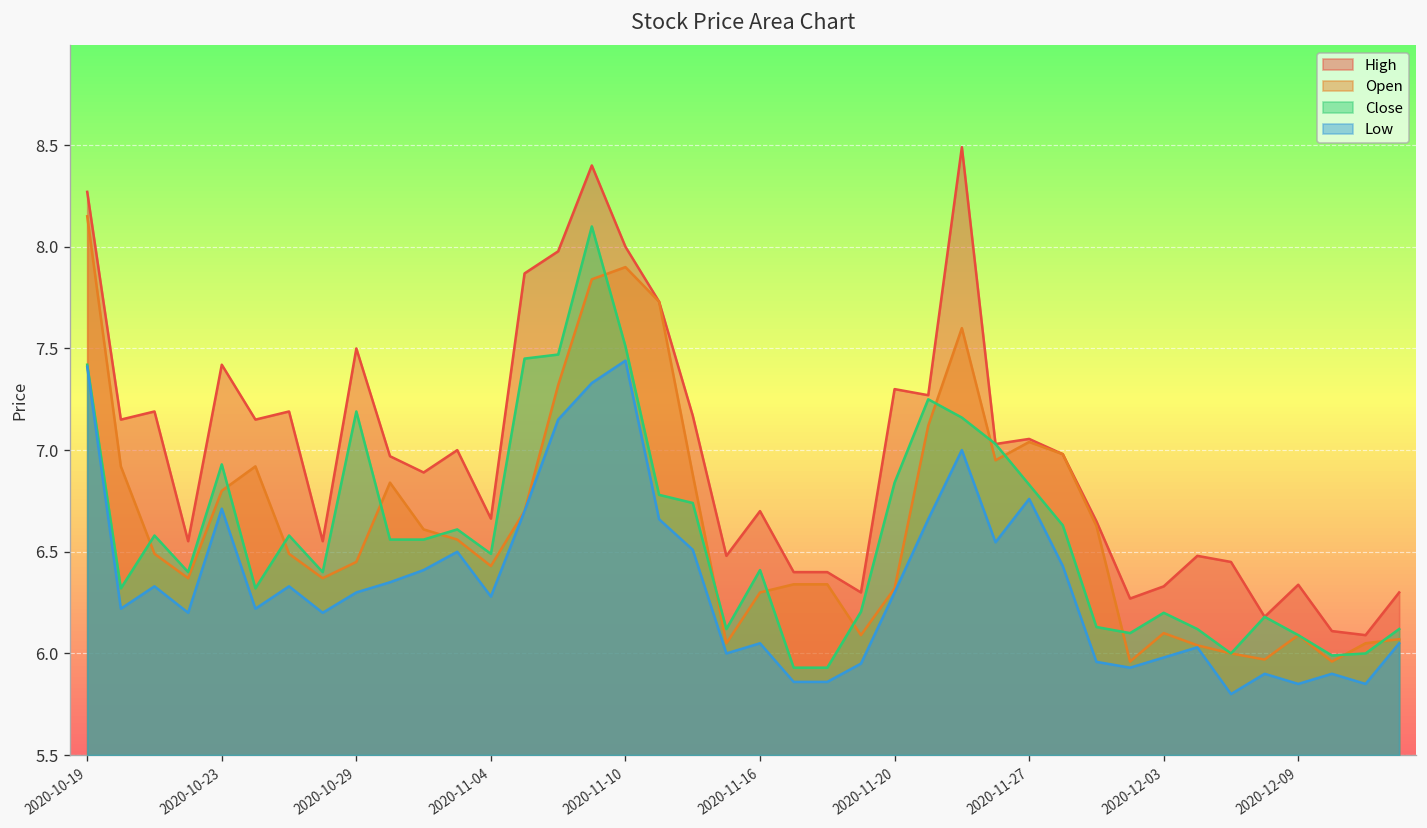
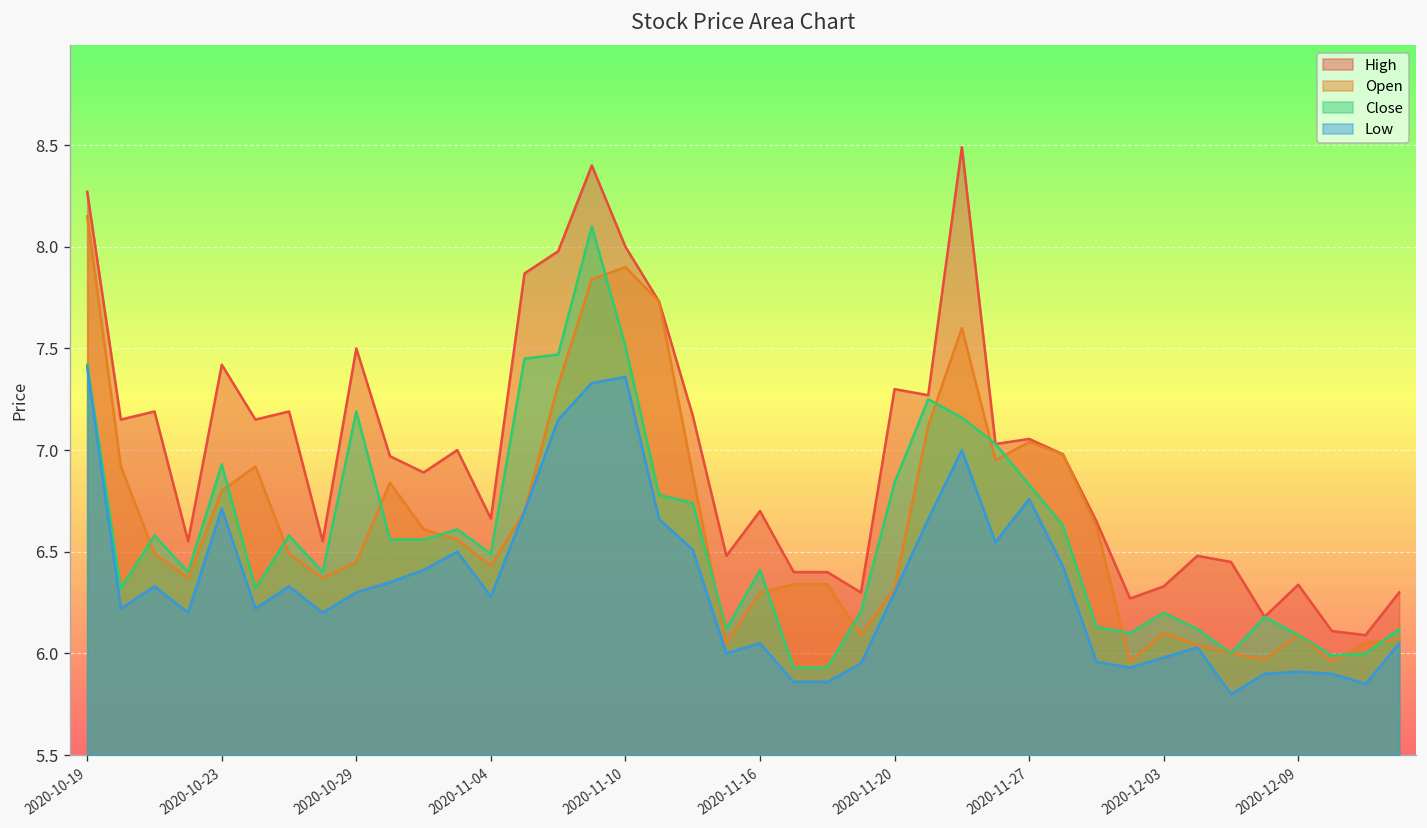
Low, 2020-11-10: 7.44 -> 7.36
Low, 2020-12-09: 5.85 -> 5.91
